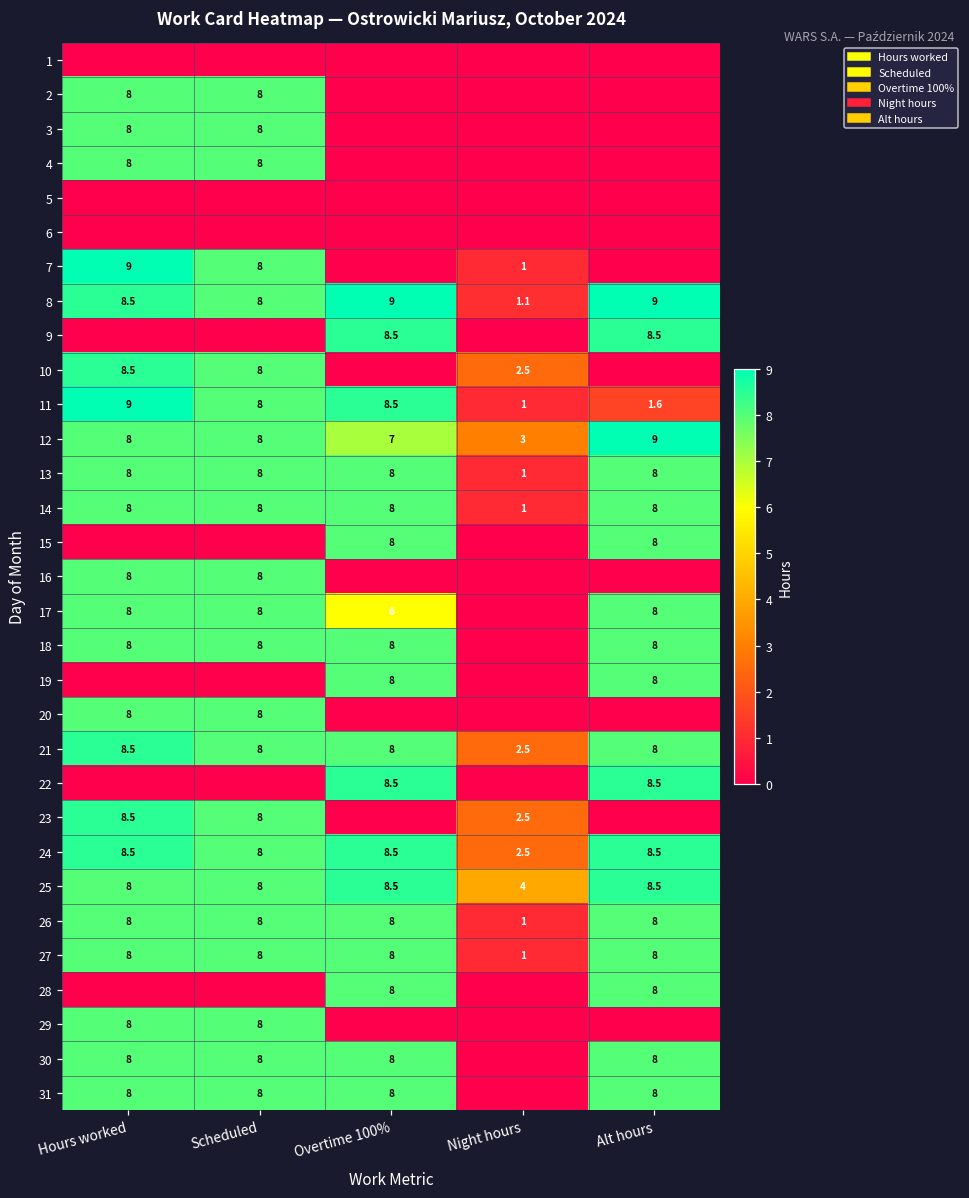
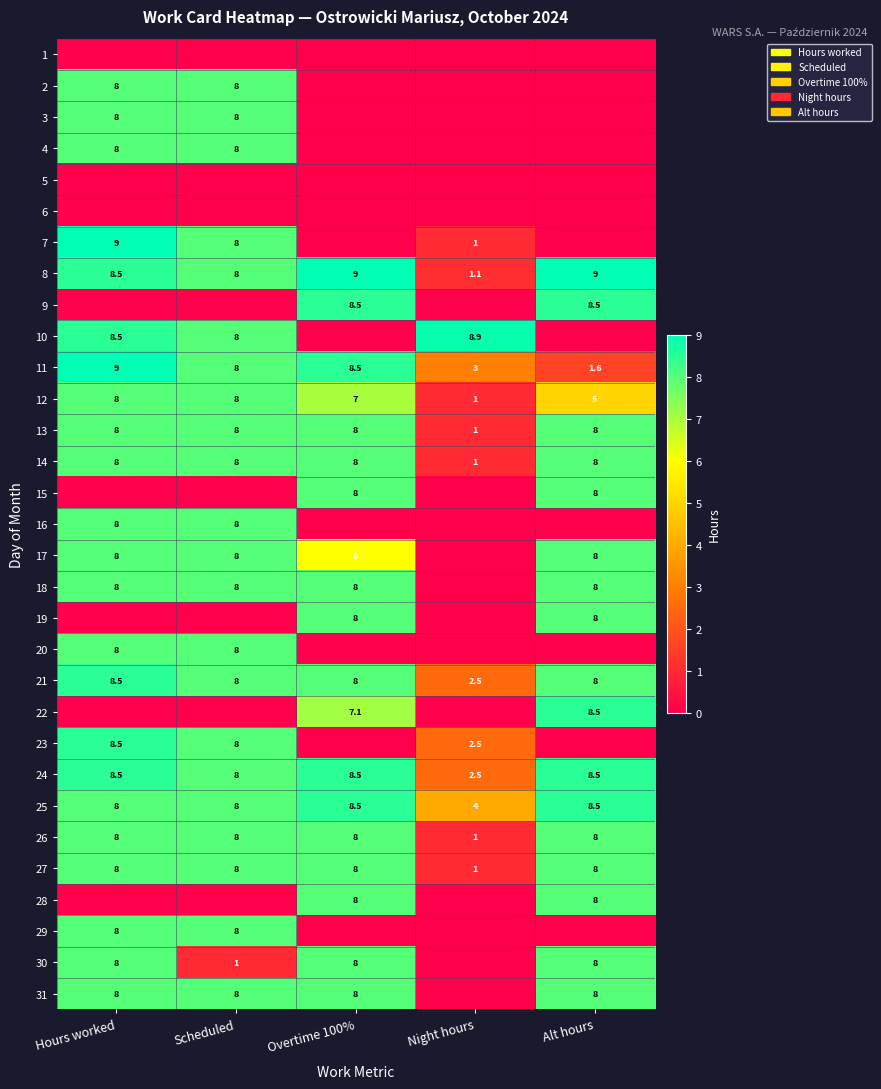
10, Night hours: 2.5 -> 8.9
11, Night hours: 1 -> 3
12, Night hours: 3 -> 1
12, Alt hours: 9 -> 5
22, Overtime 100%: 8.5 -> 7.1
30, Scheduled: 8 -> 1
